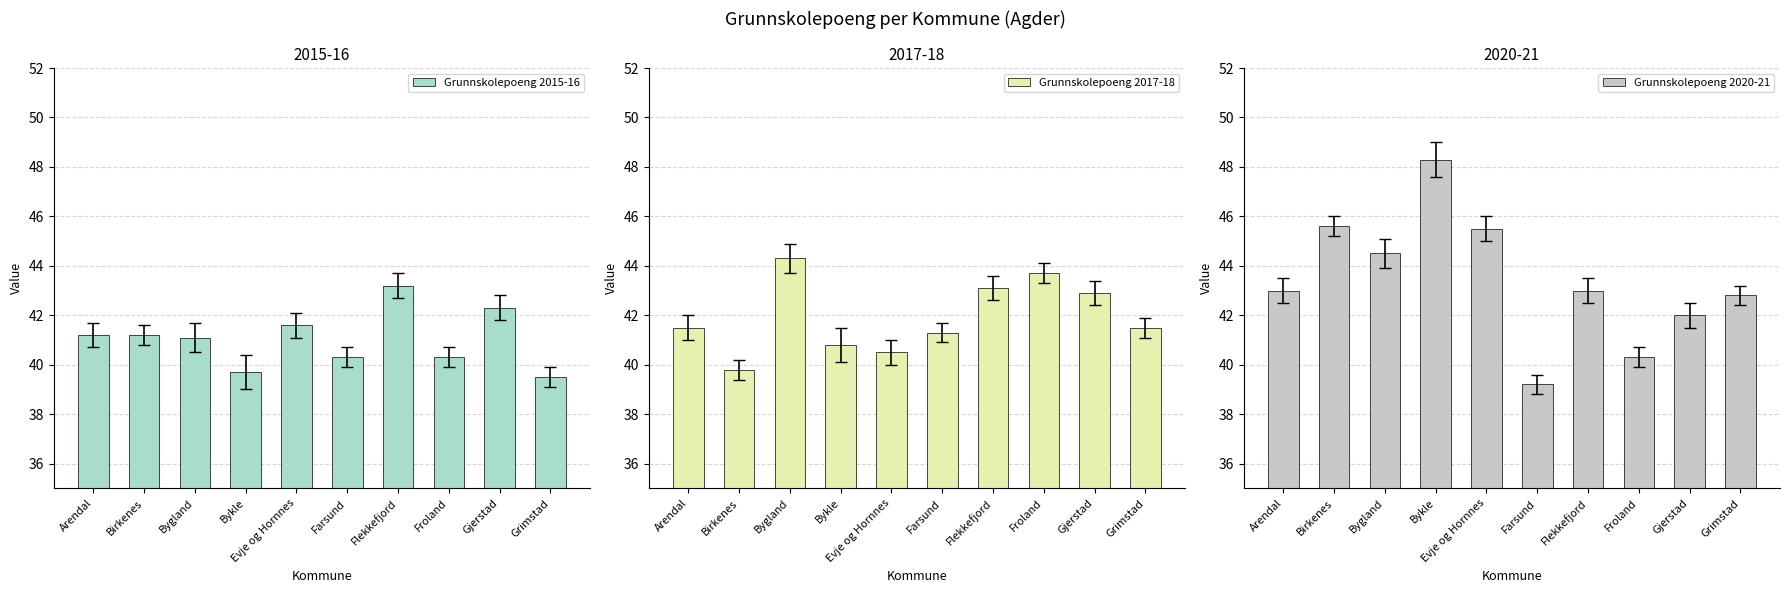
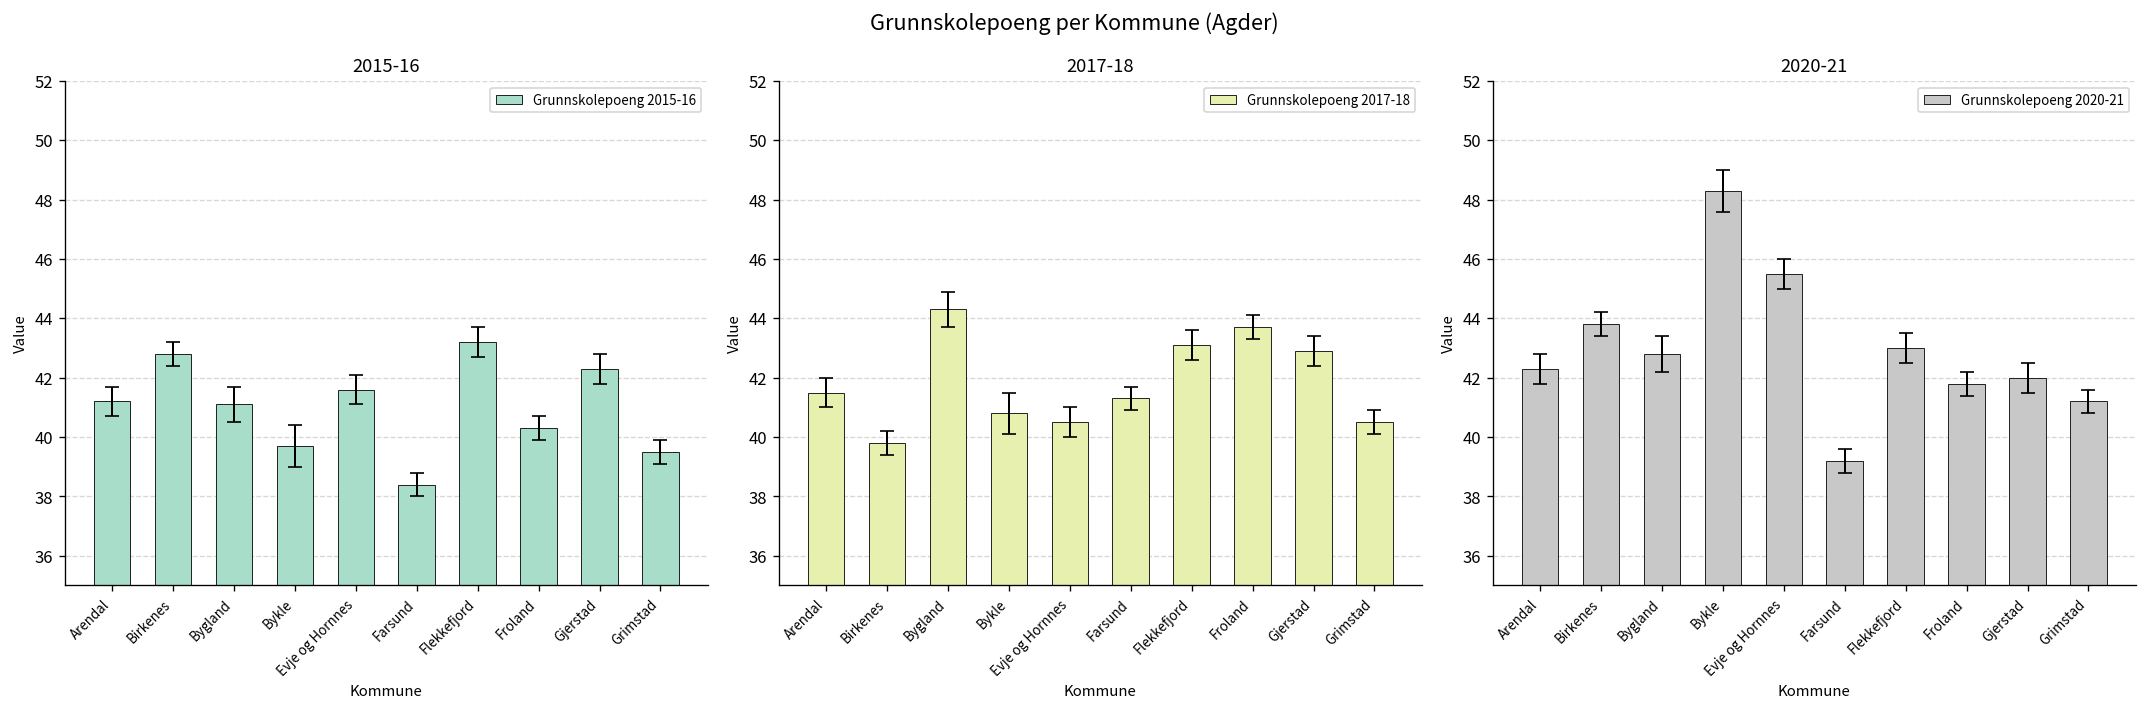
2015-16, Grunnskolepoeng 2015-16, Birkenes: 41.2 -> 42.8
2015-16, Grunnskolepoeng 2015-16, Farsund: 40.3 -> 38.4
2017-18, Grunnskolepoeng 2017-18, Grimstad: 41.5 -> 40.5
2020-21, Grunnskolepoeng 2020-21, Arendal: 43.0 -> 42.3
2020-21, Grunnskolepoeng 2020-21, Birkenes: 45.6 -> 43.8
2020-21, Grunnskolepoeng 2020-21, Bygland: 44.5 -> 42.8
2020-21, Grunnskolepoeng 2020-21, Froland: 40.3 -> 41.8
2020-21, Grunnskolepoeng 2020-21, Grimstad: 42.8 -> 41.2
